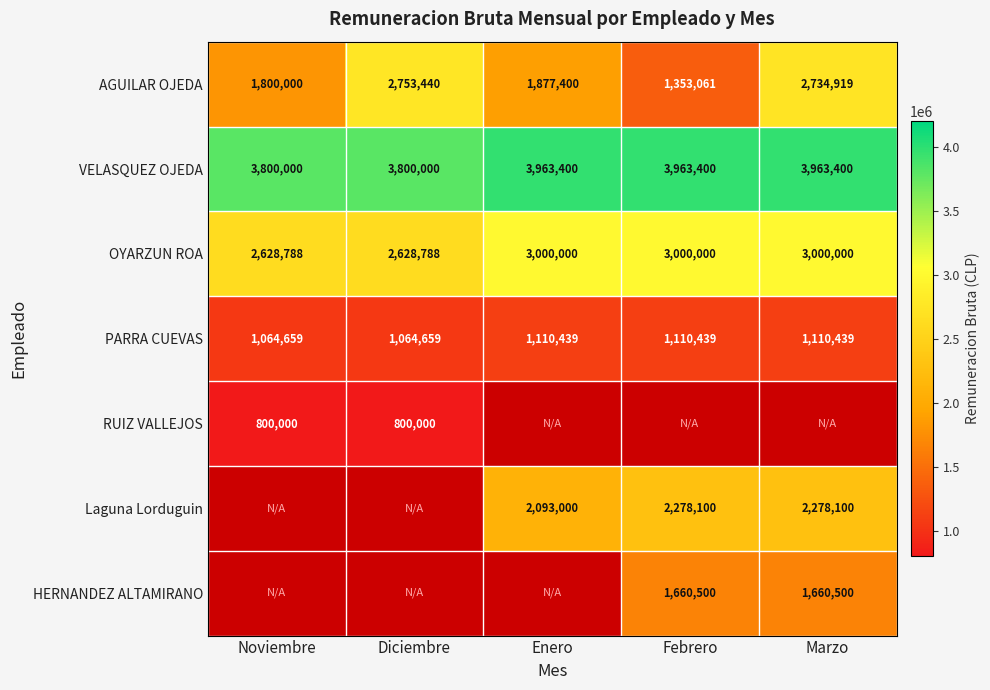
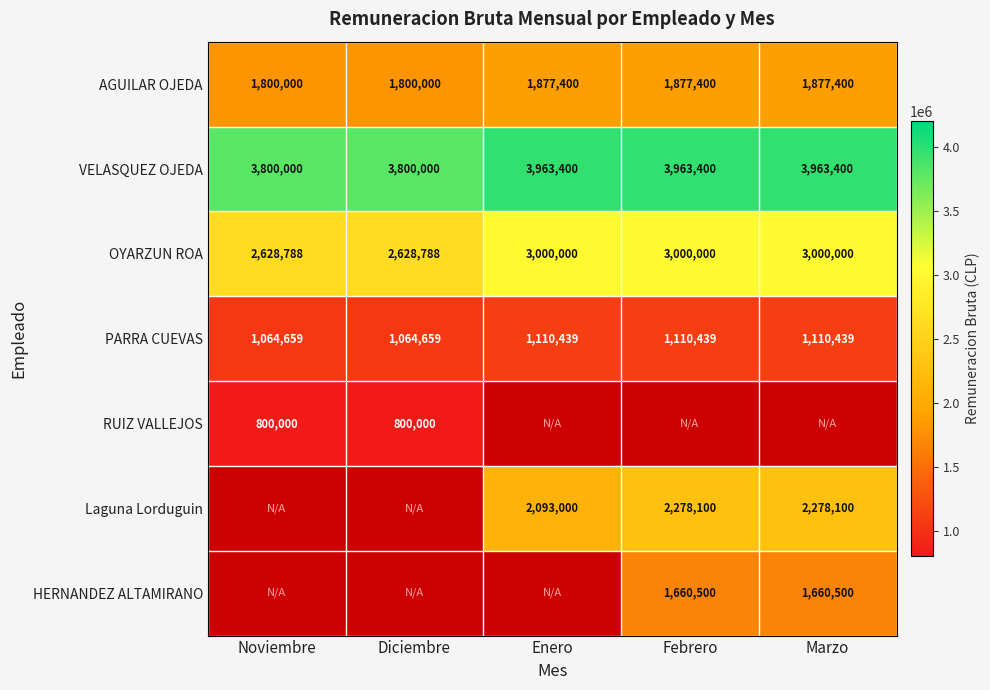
AGUILAR OJEDA, Diciembre: 2,753,440 -> 1,800,000
AGUILAR OJEDA, Febrero: 1,353,061 -> 1,877,400
AGUILAR OJEDA, Marzo: 2,734,919 -> 1,877,400
